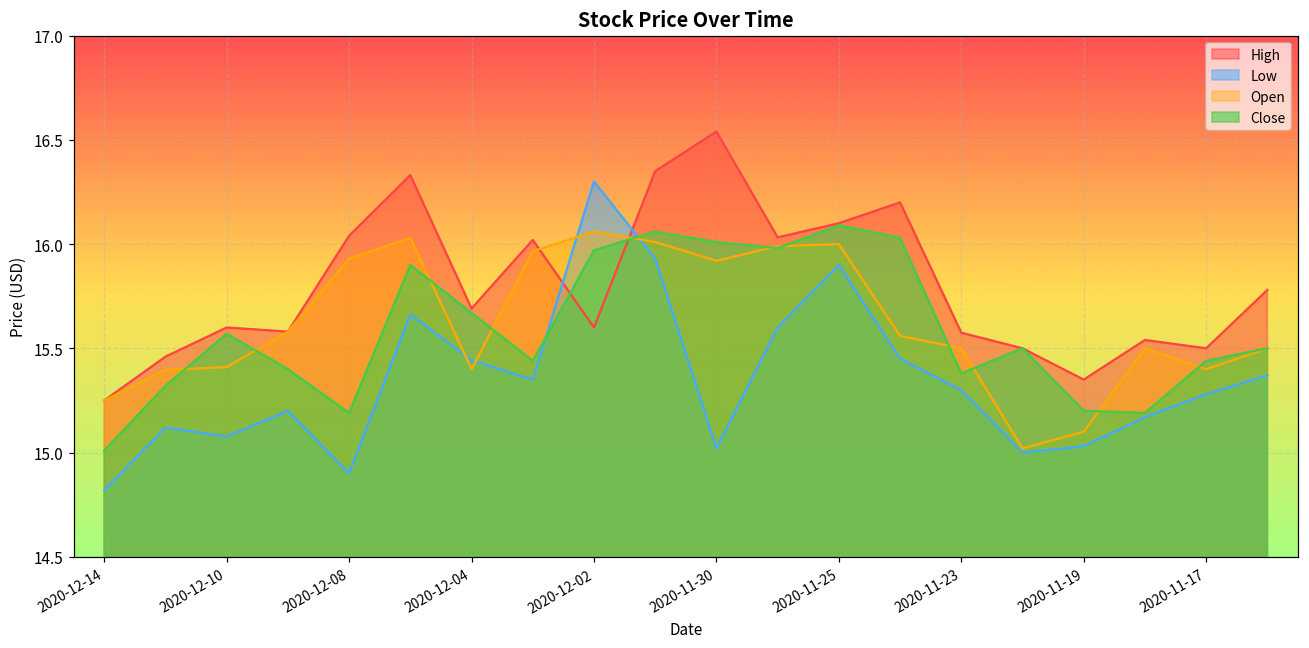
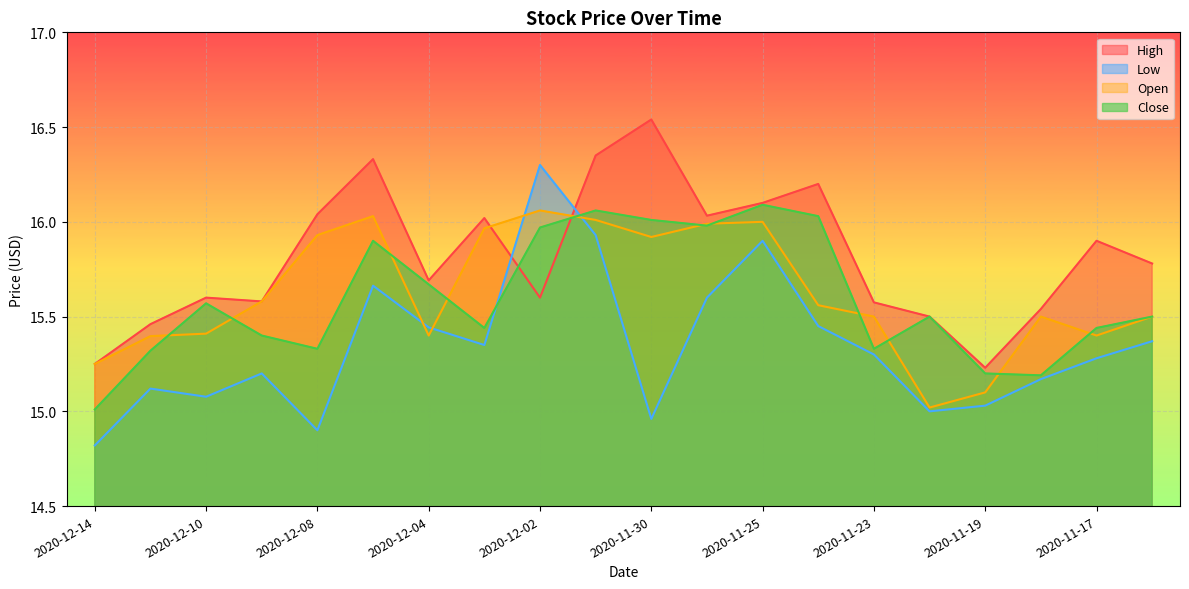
Close, 2020-12-08: 15.19 -> 15.33
Low, 2020-11-30: 15.02 -> 14.96
Close, 2020-11-23: 15.38 -> 15.33
High, 2020-11-19: 15.35 -> 15.23
High, 2020-11-17: 15.5 -> 15.9
